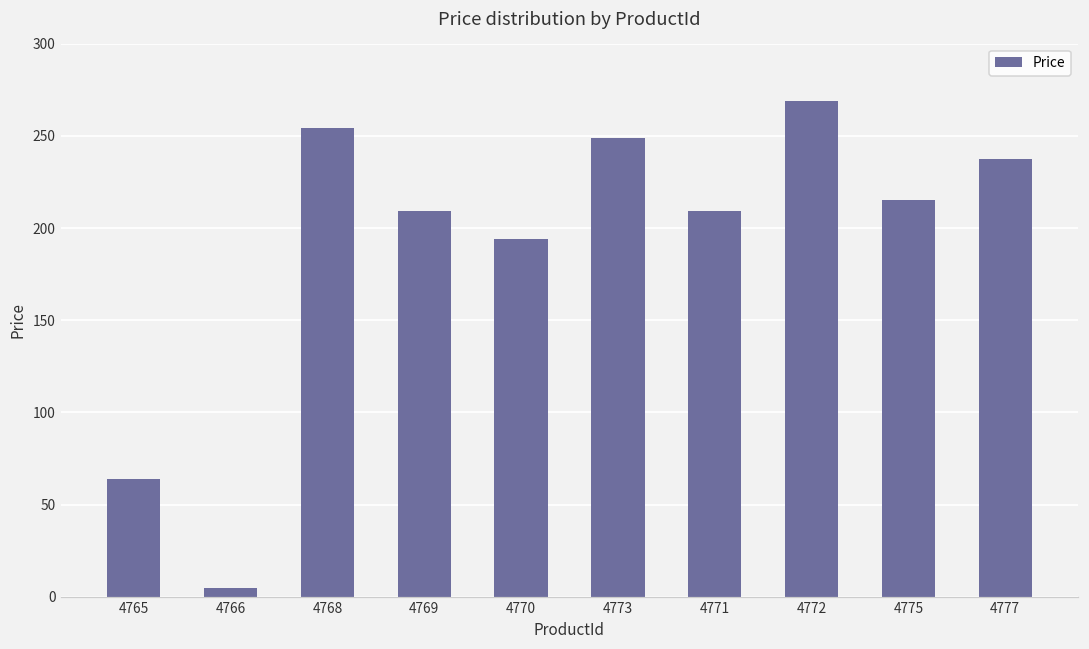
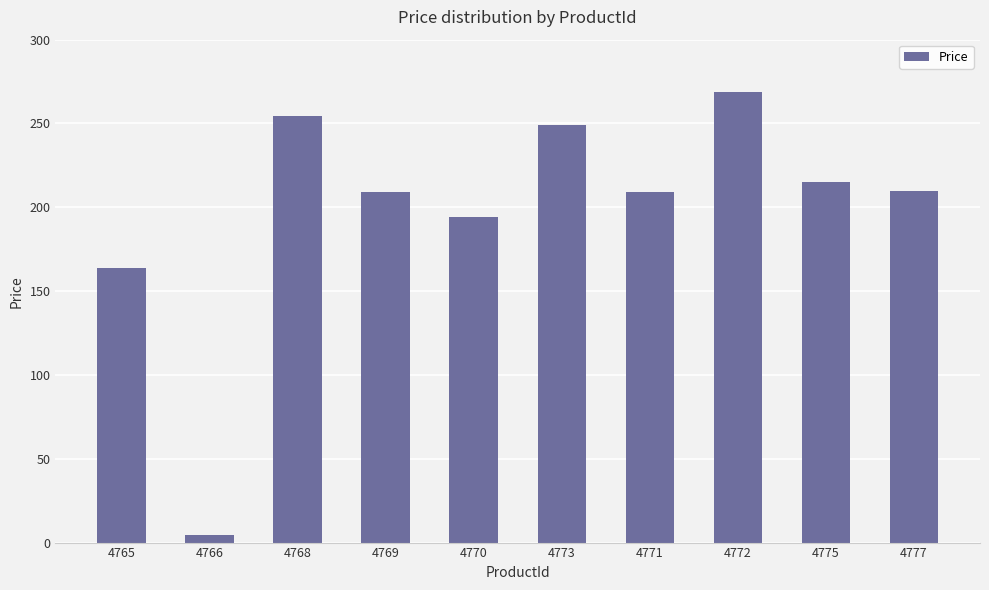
4765: 64 -> 164
4777: 238 -> 210
